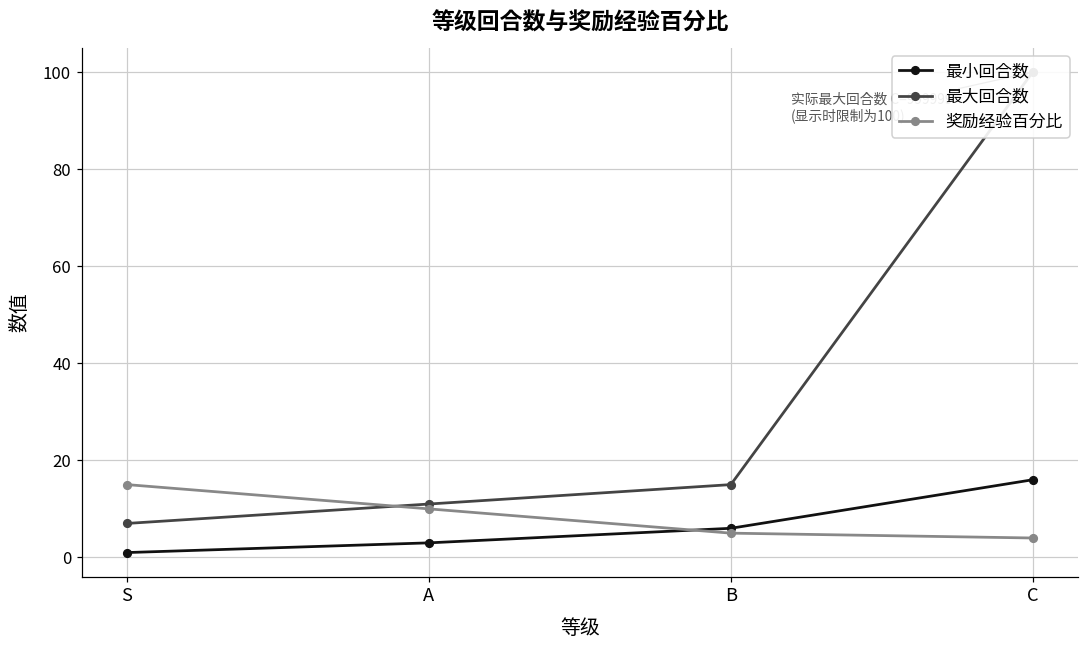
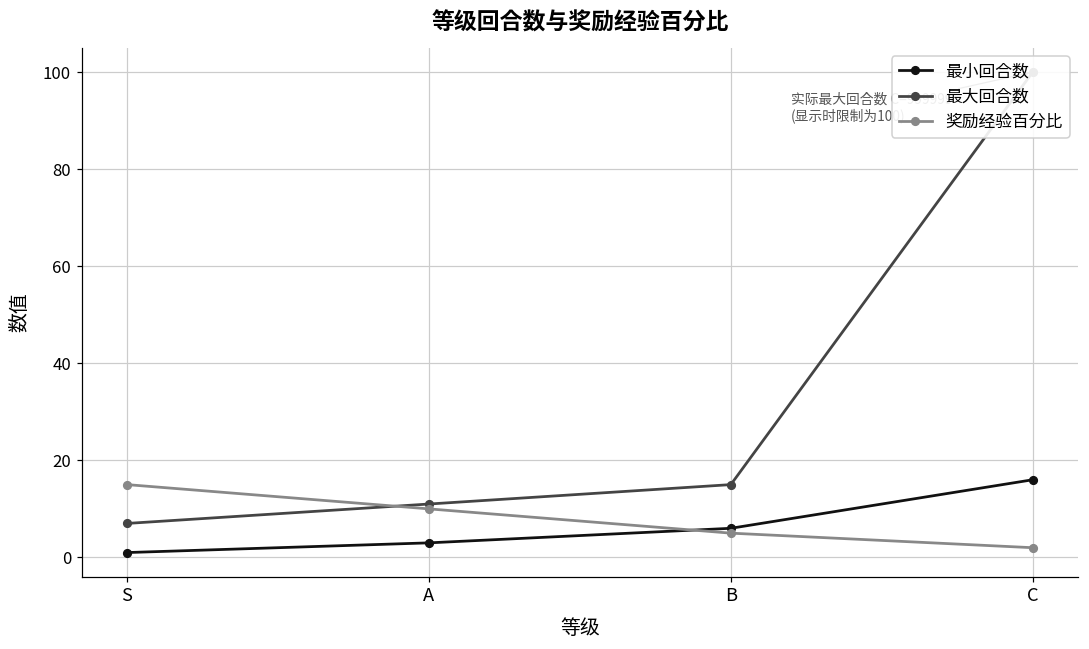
奖励经验百分比, C: 4 -> 2
